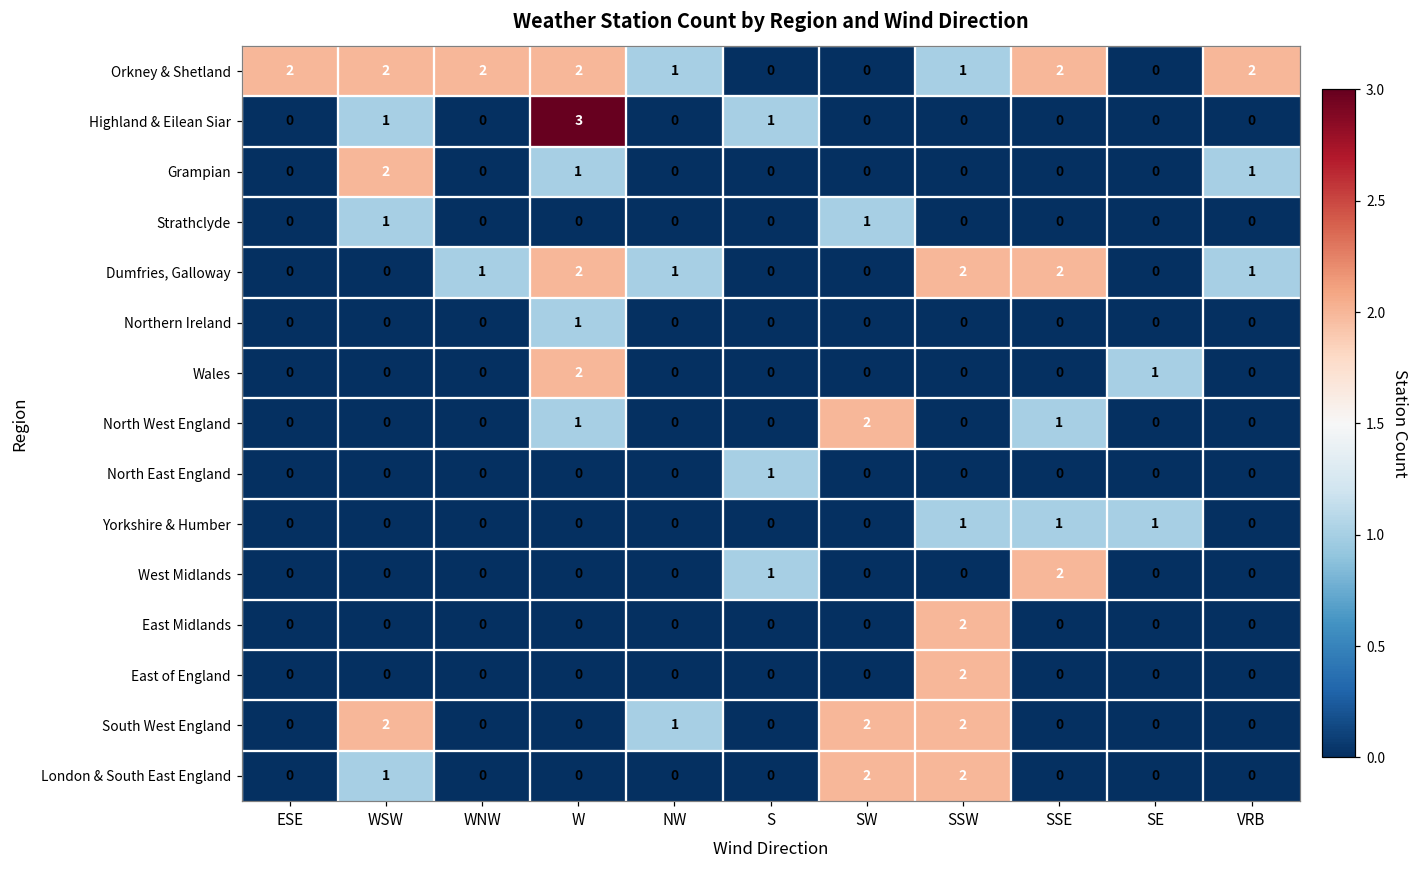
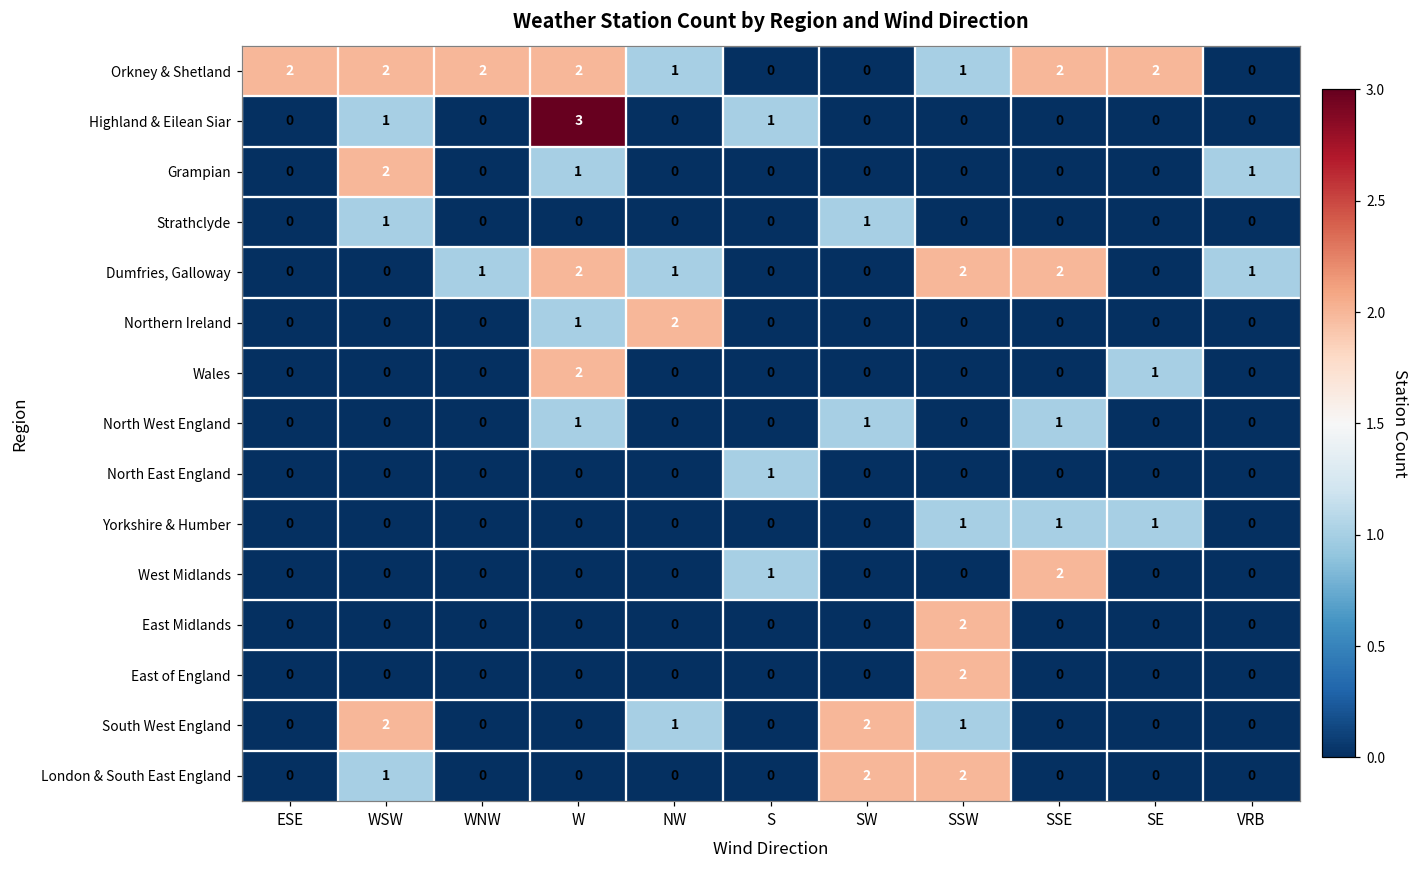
Orkney & Shetland, SE: 0 -> 2
Orkney & Shetland, VRB: 2 -> 0
Northern Ireland, NW: 0 -> 2
North West England, SW: 2 -> 1
South West England, SSW: 2 -> 1
